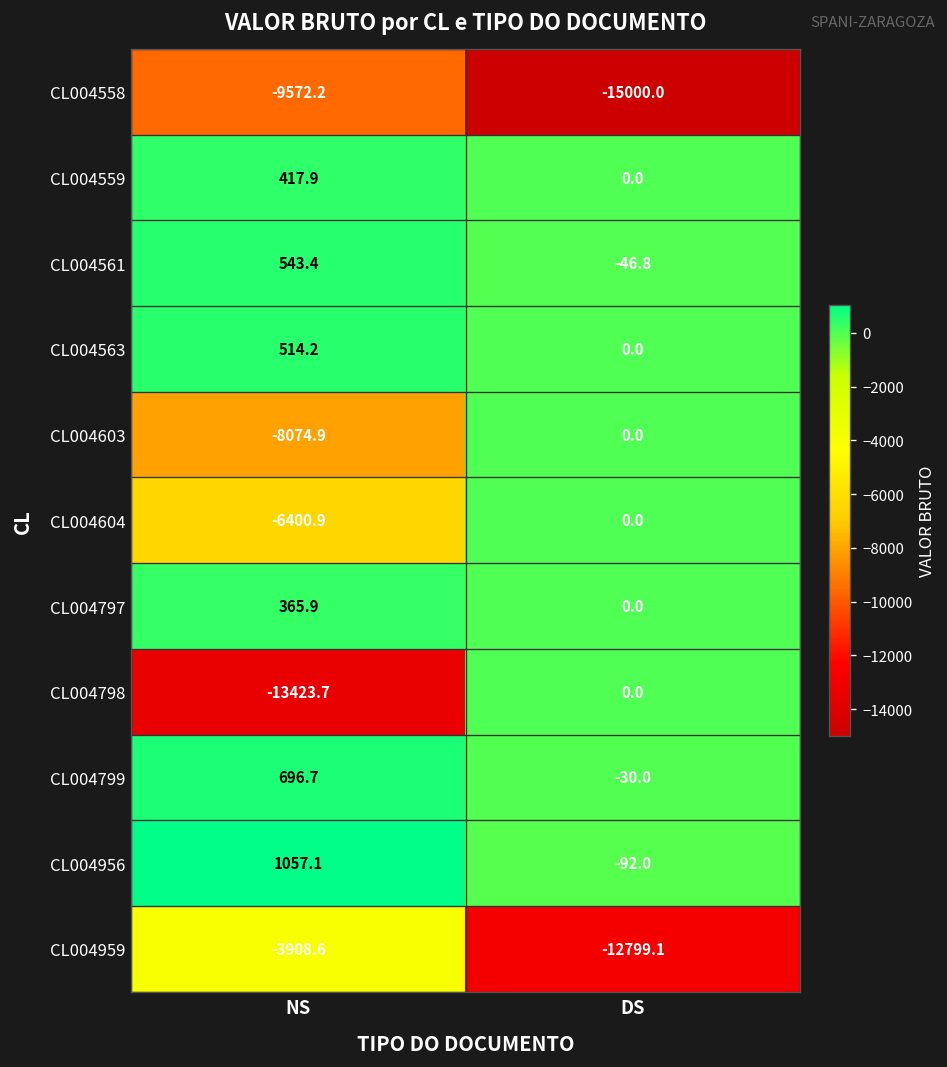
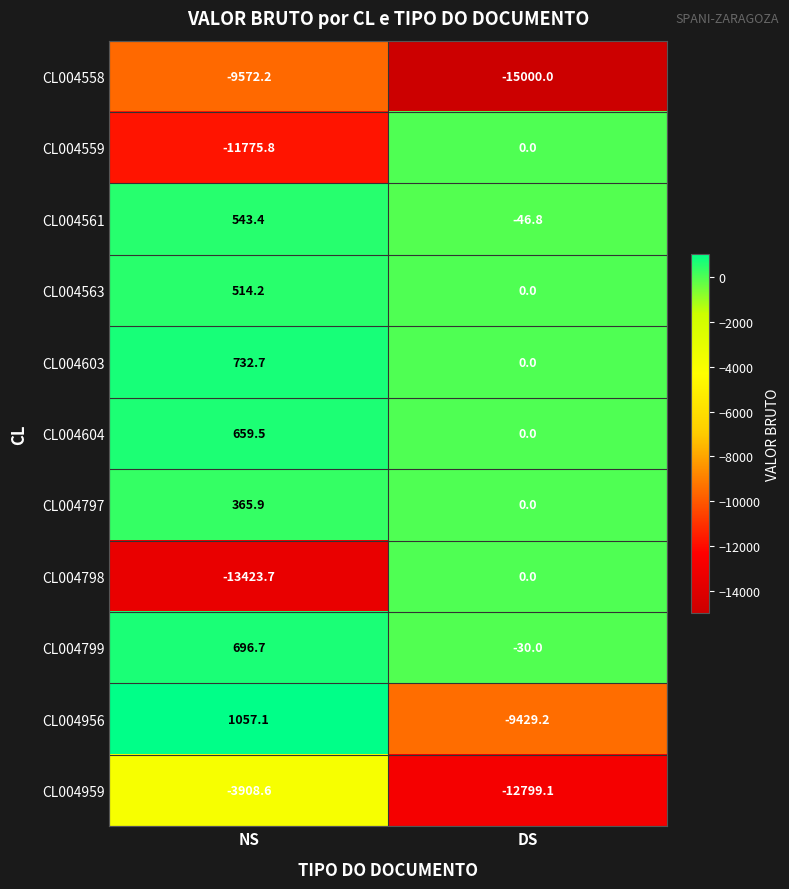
CL004559, NS: 417.9 -> -11775.8
CL004603, NS: -8074.9 -> 732.7
CL004604, NS: -6400.9 -> 659.5
CL004956, DS: -92.0 -> -9429.2
